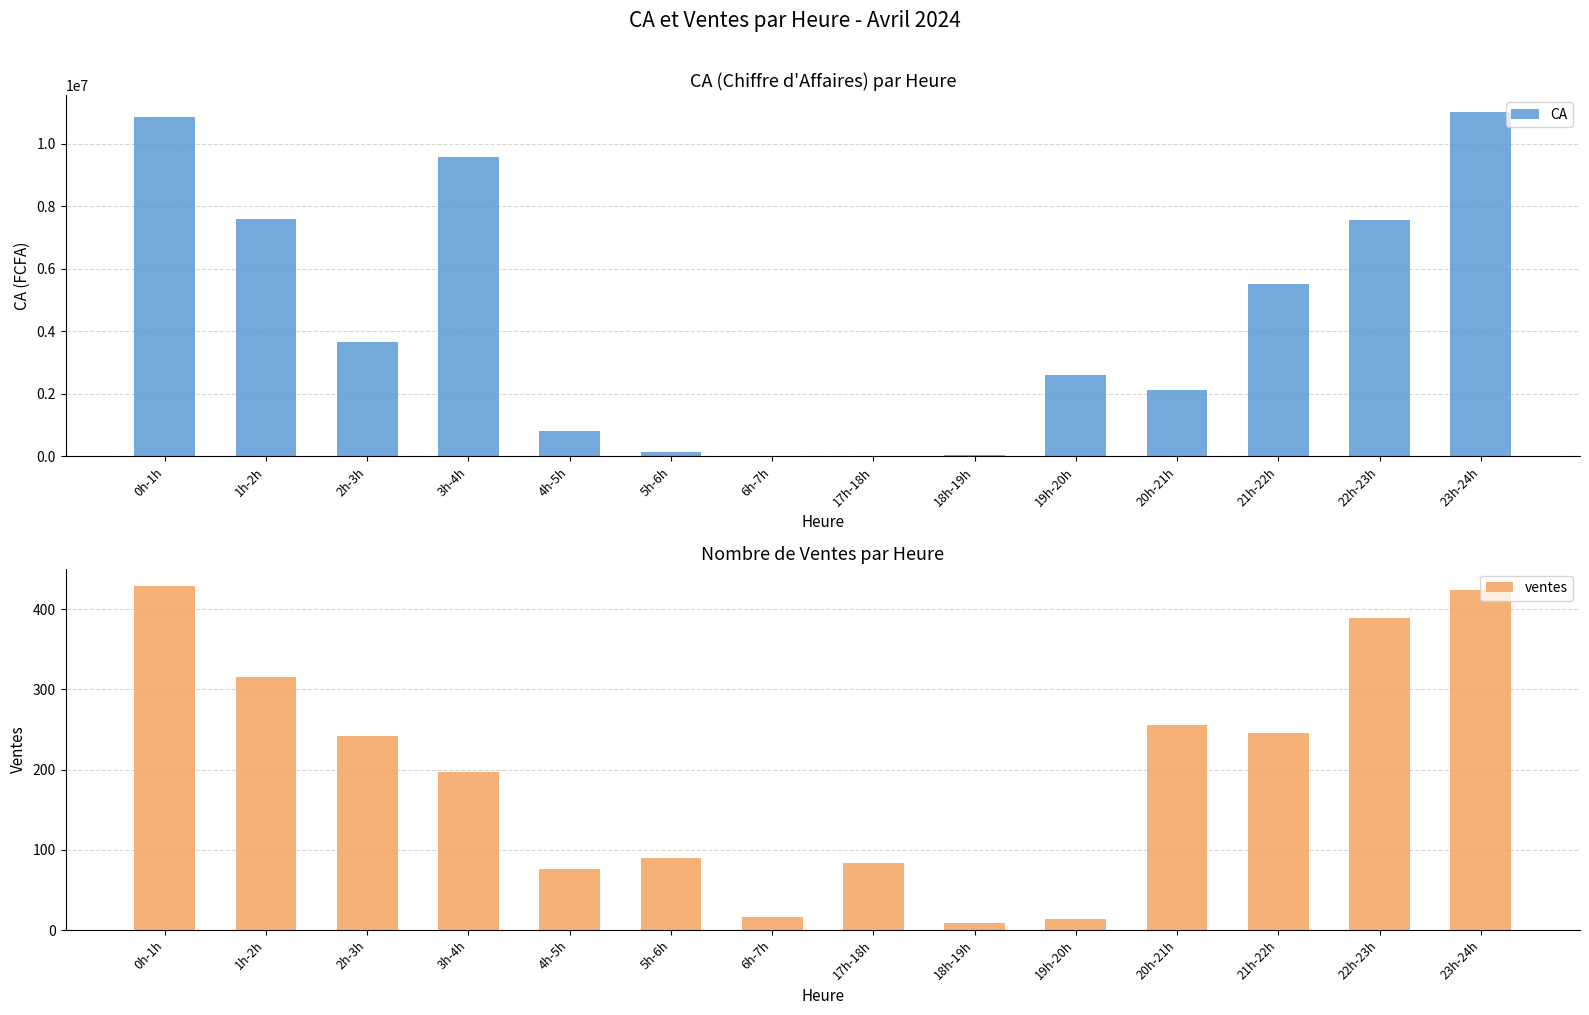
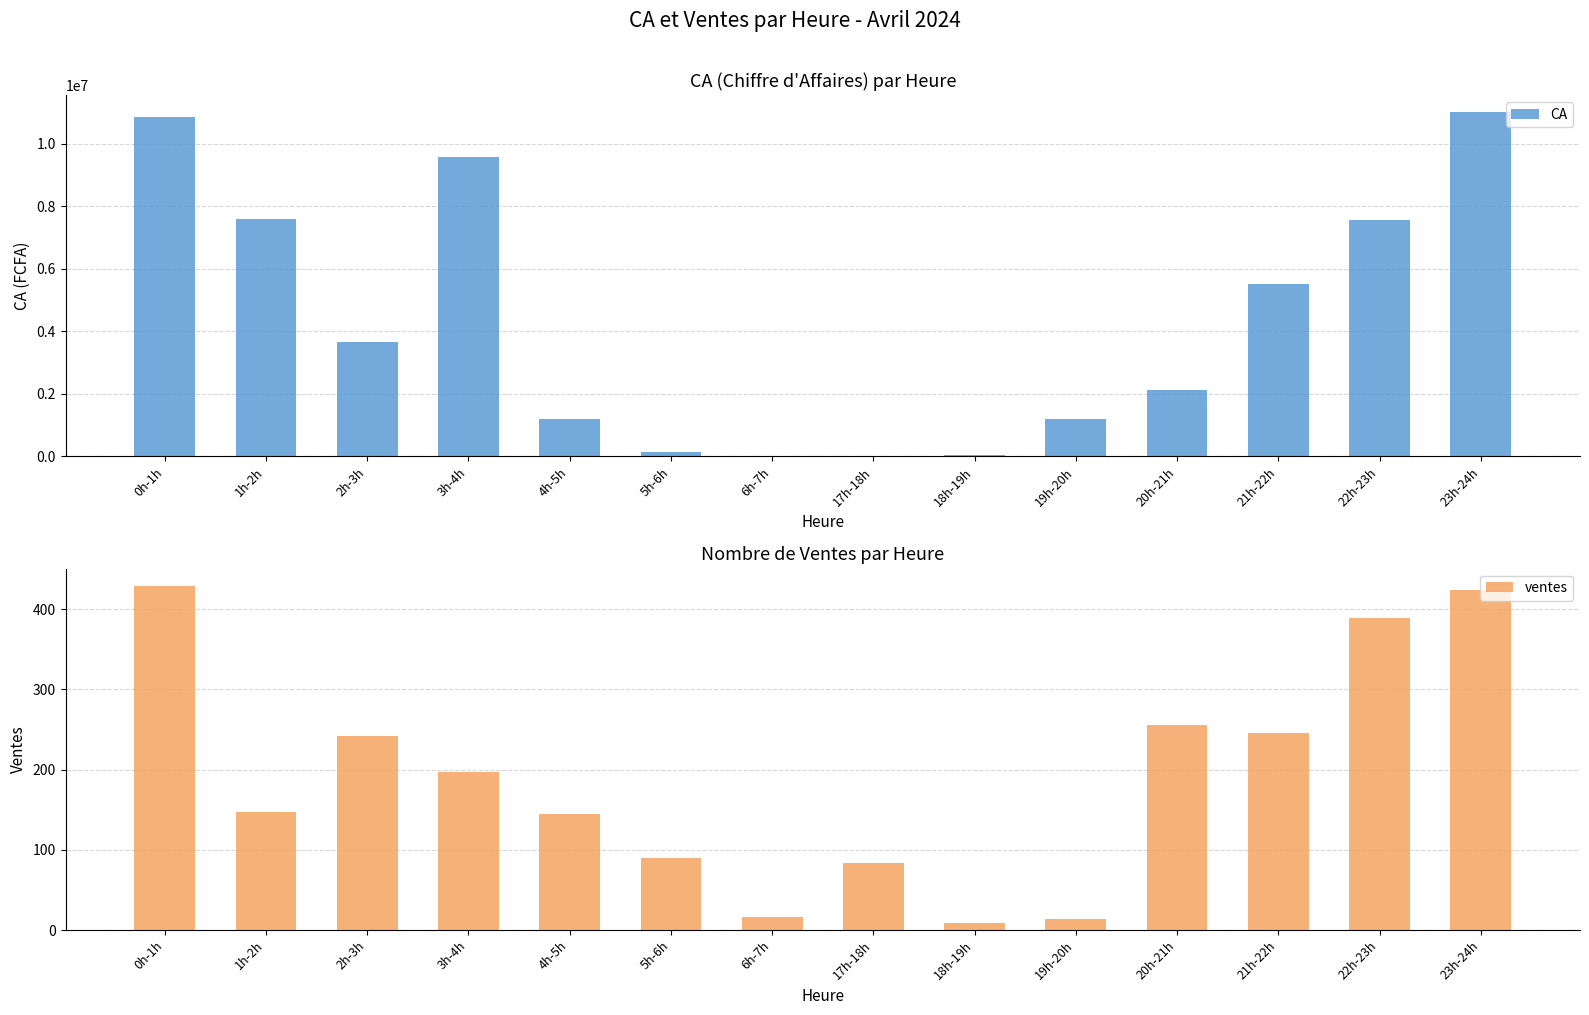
CA (Chiffre d'Affaires) par Heure, 4h-5h: 800000 -> 1200000
CA (Chiffre d'Affaires) par Heure, 19h-20h: 2600000 -> 1200000
Nombre de Ventes par Heure, 1h-2h: 320 -> 150
Nombre de Ventes par Heure, 4h-5h: 80 -> 150
